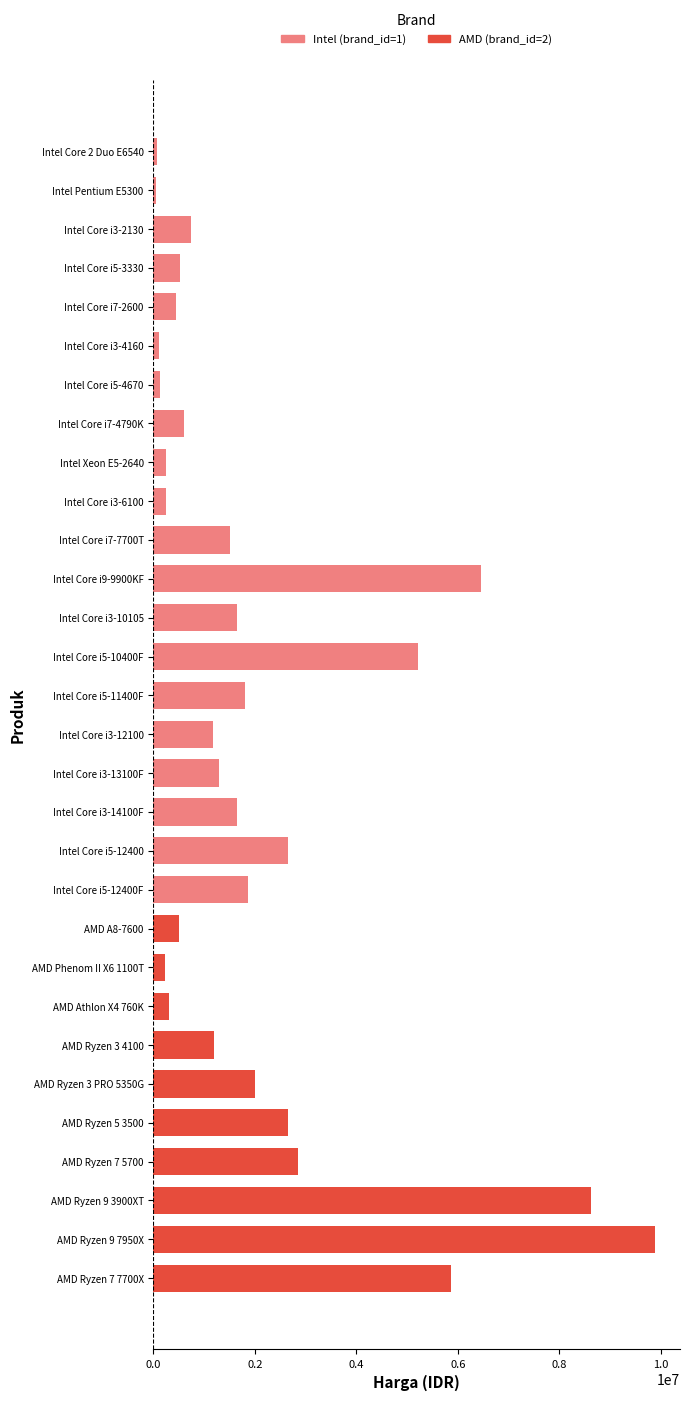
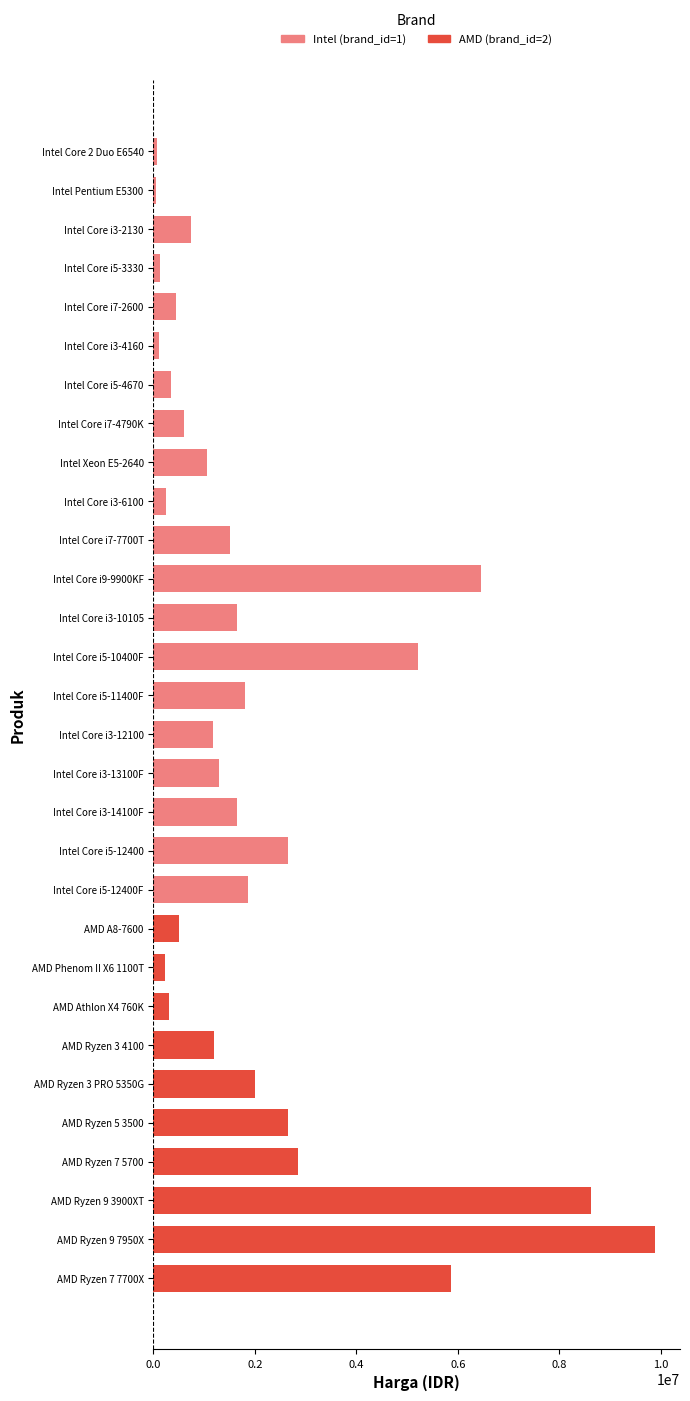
Intel (brand_id=1), Intel Core i5-3330: 500000 -> 100000
Intel (brand_id=1), Intel Core i5-4670: 100000 -> 400000
Intel (brand_id=1), Intel Xeon E5-2640: 300000 -> 1100000
